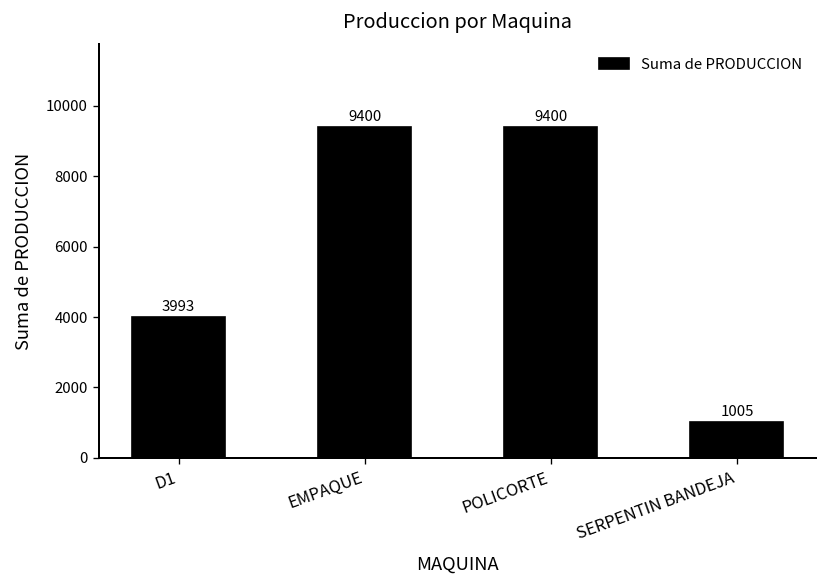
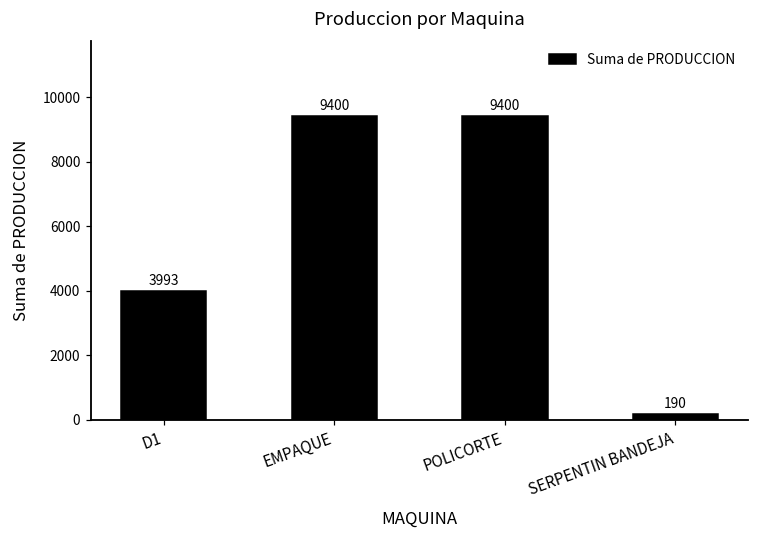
SERPENTIN BANDEJA: 1005 -> 190
